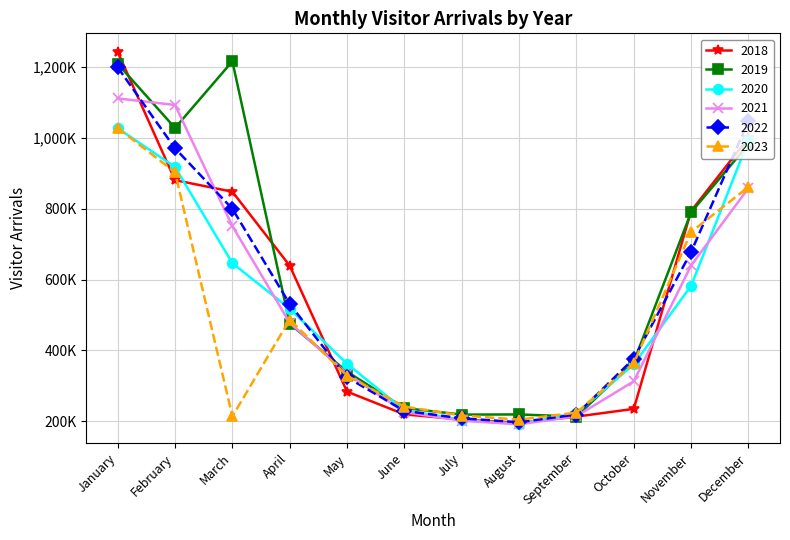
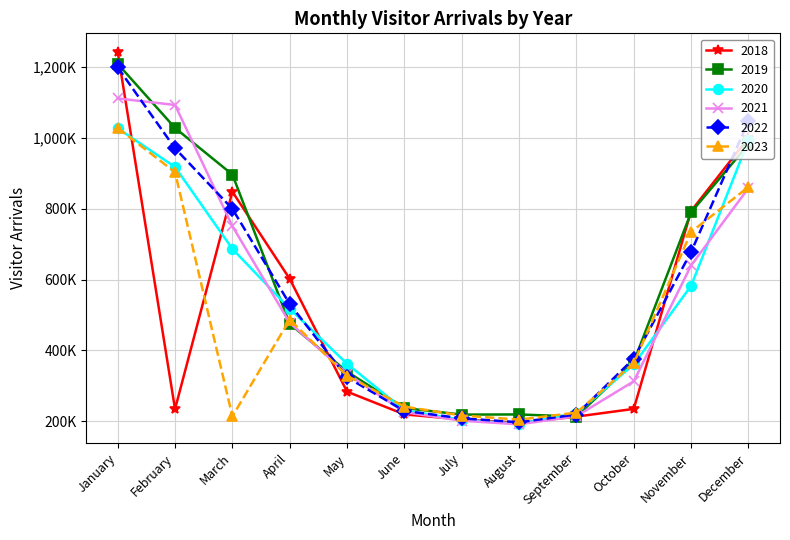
2018, February: 880,000 -> 230,000
2019, March: 1,220,000 -> 900,000
2020, March: 650,000 -> 690,000
2018, April: 640,000 -> 600,000
